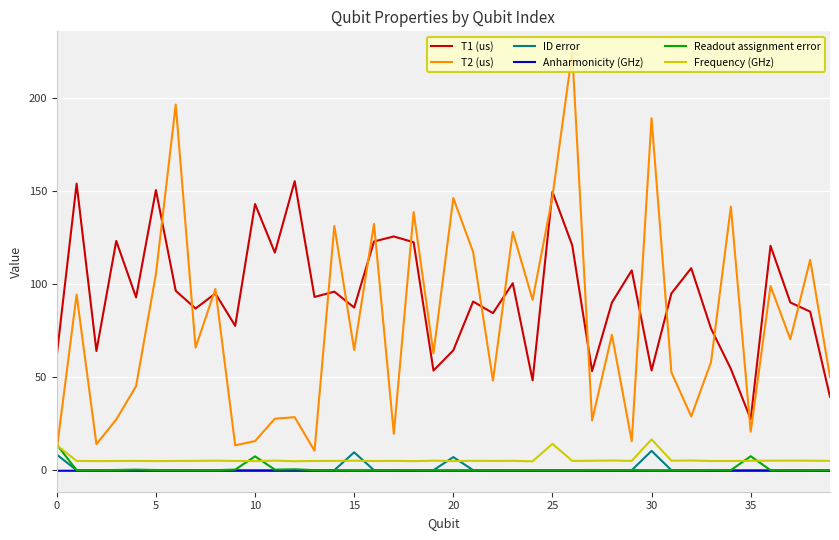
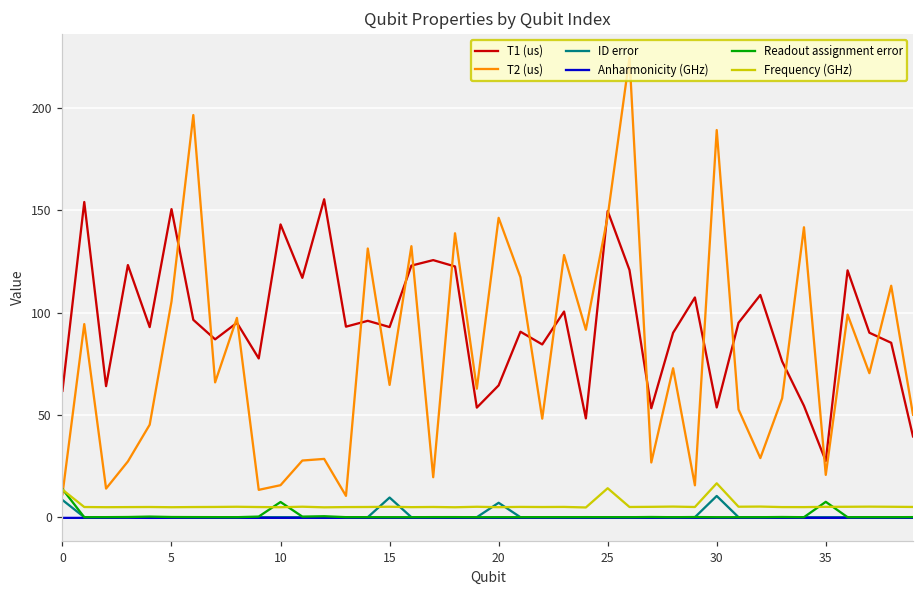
T1 (us), 15: 87 -> 93
